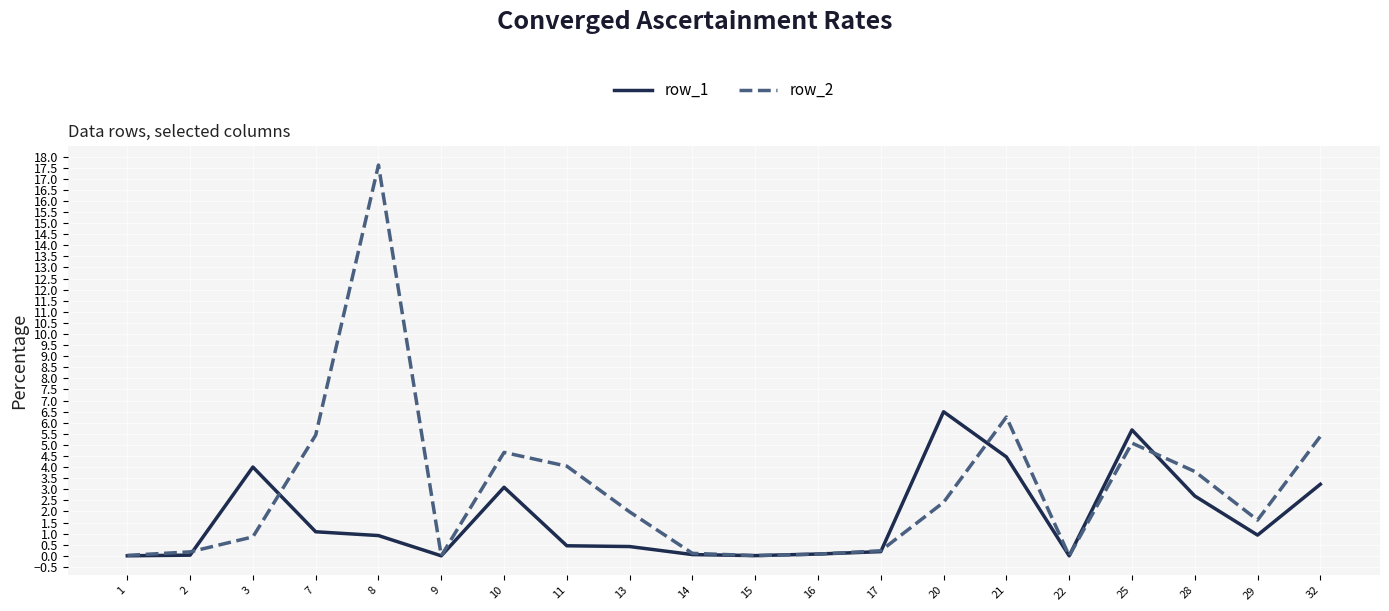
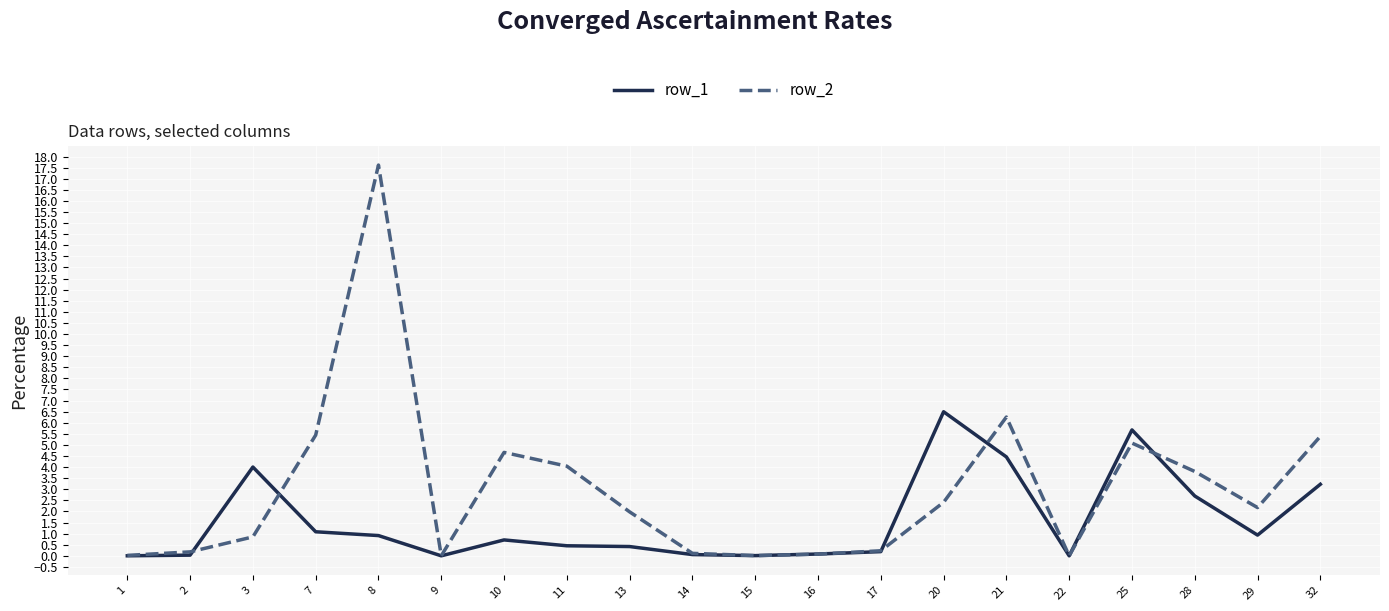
row_1, 10: 3.1 -> 0.7
row_2, 29: 1.6 -> 2.2
